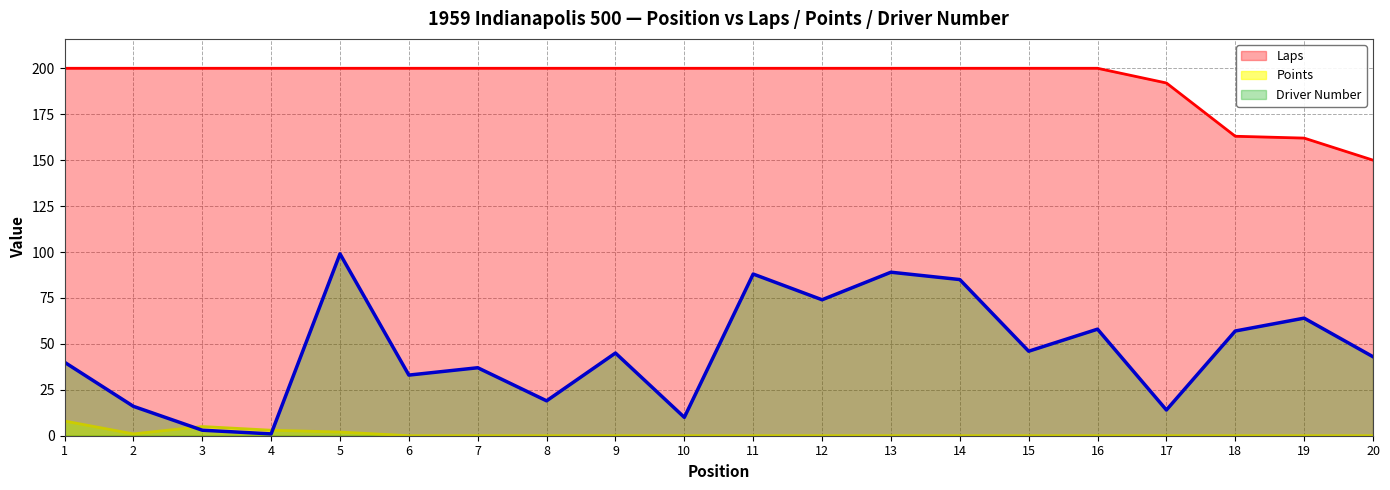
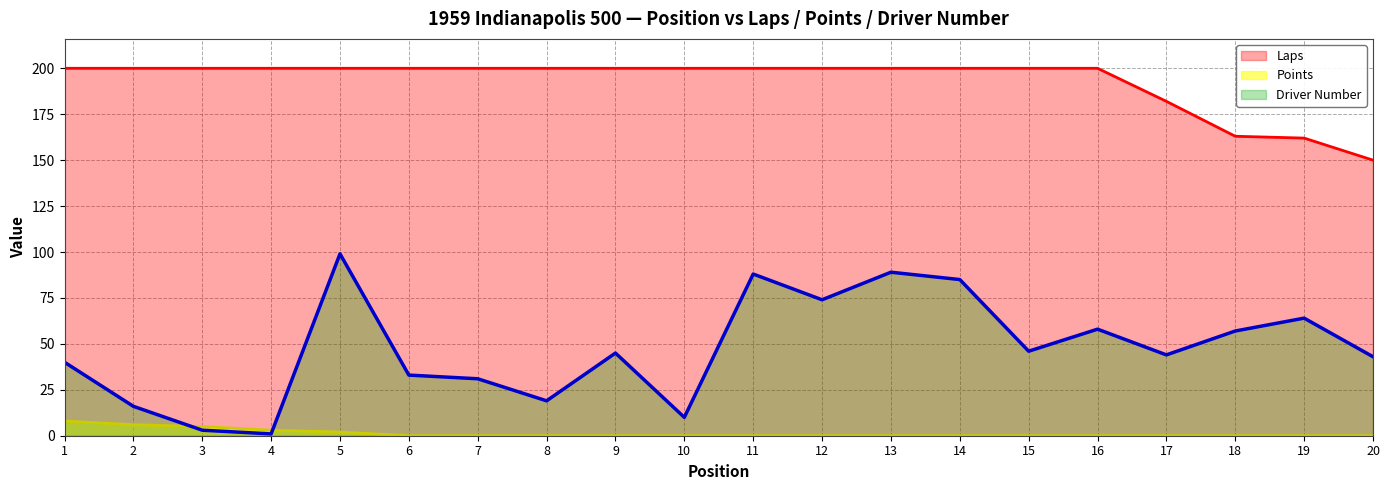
Points, 2: 1 -> 6
Driver Number, 7: 37 -> 31
Laps, 17: 192 -> 182
Driver Number, 17: 14 -> 44
